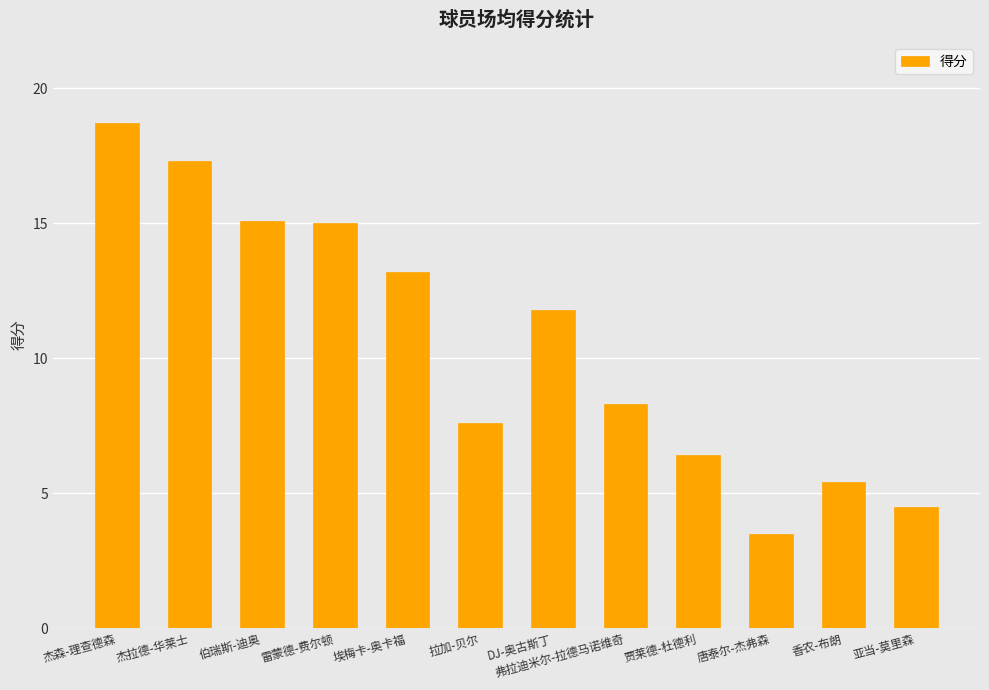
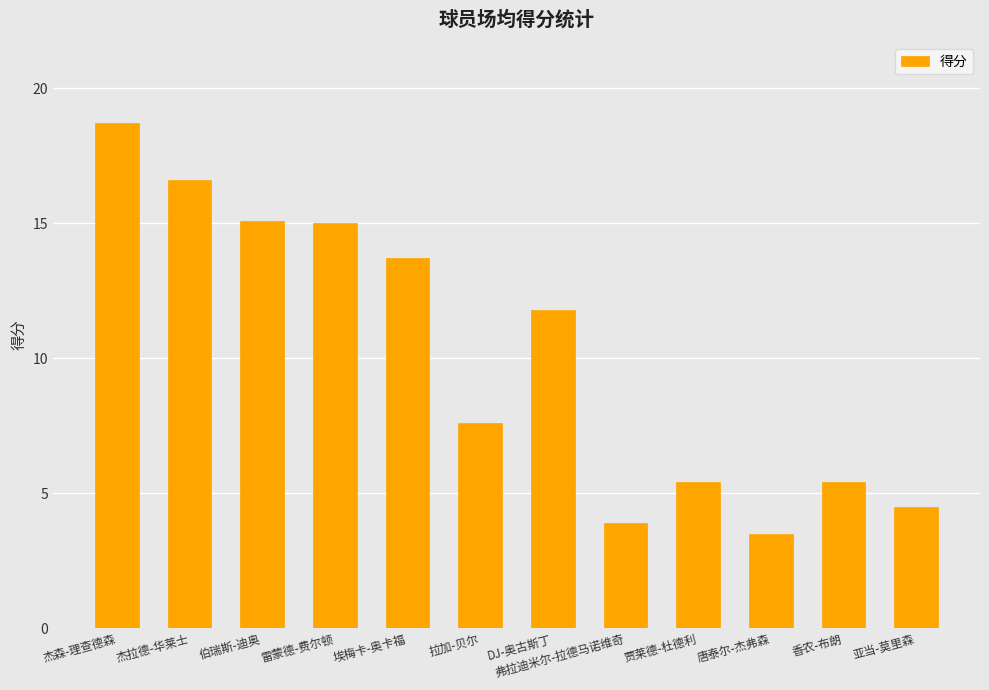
杰拉德-华莱士: 17.3 -> 16.6
埃梅卡-奥卡福: 13.2 -> 13.7
弗拉迪米尔-拉德马诺维奇: 8.3 -> 3.9
贾莱德-杜德利: 6.4 -> 5.4
